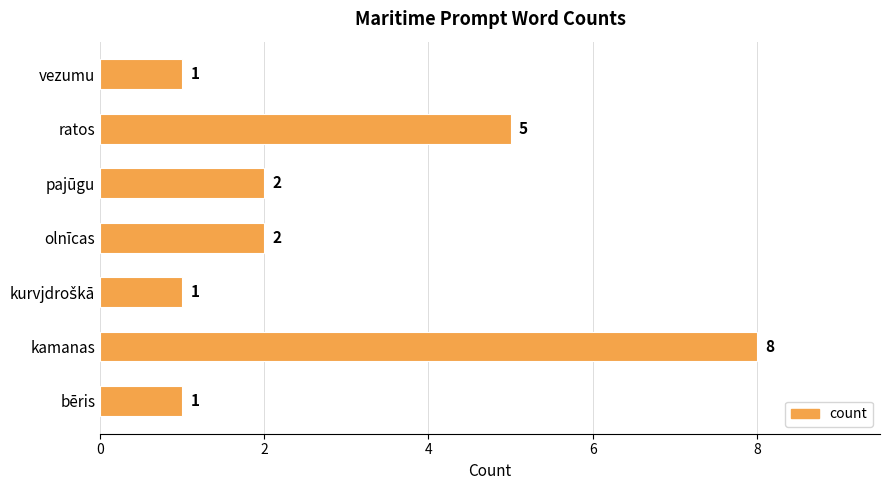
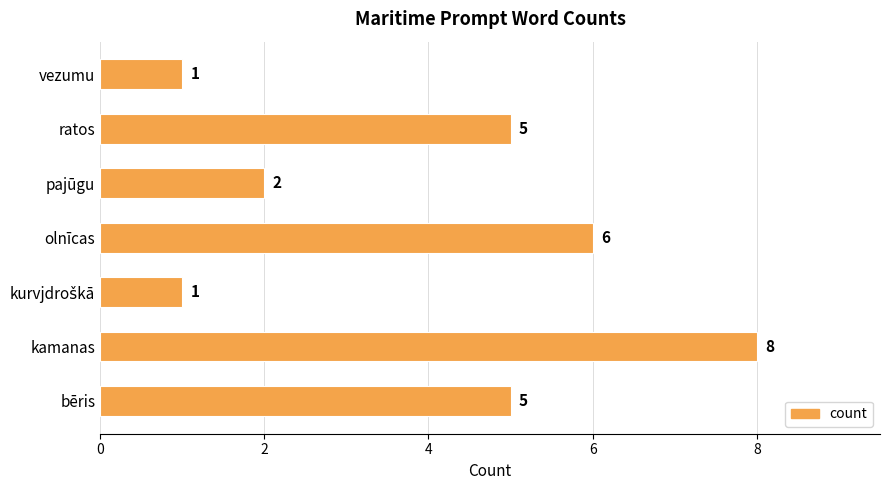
olnīcas: 2 -> 6
bēris: 1 -> 5
